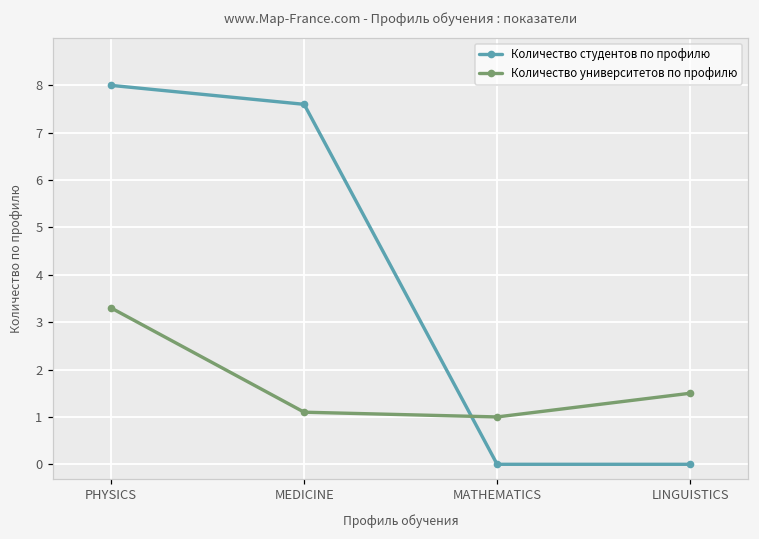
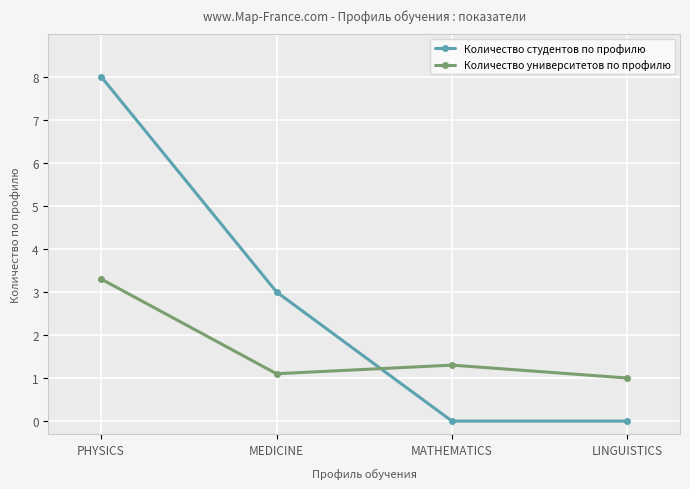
Количество студентов по профилю, MEDICINE: 7.6 -> 3.0
Количество университетов по профилю, MATHEMATICS: 1.0 -> 1.3
Количество университетов по профилю, LINGUISTICS: 1.5 -> 1.0
